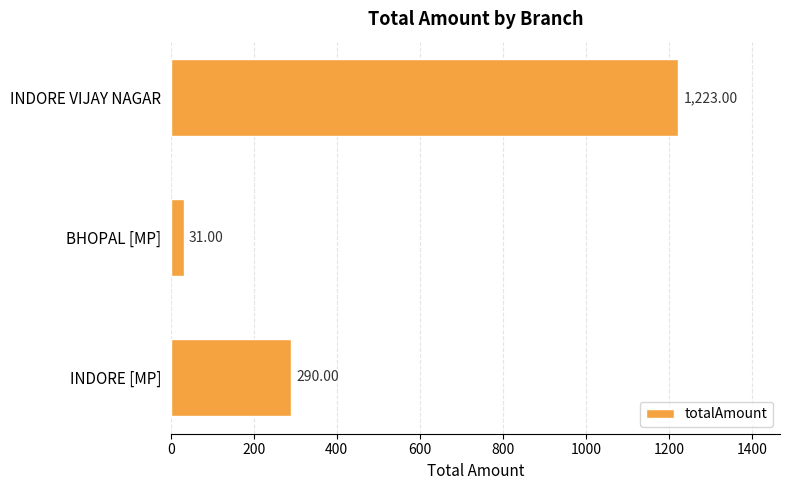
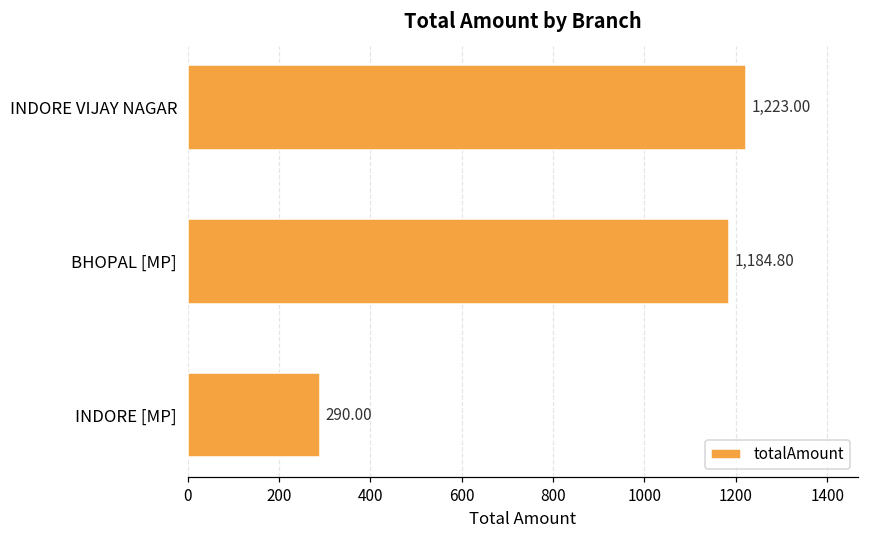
BHOPAL [MP]: 31.00 -> 1,184.80
